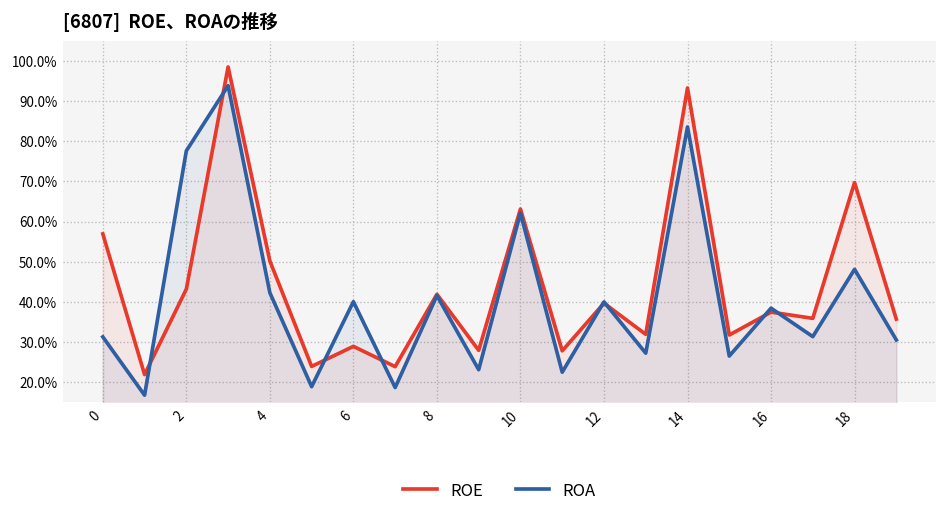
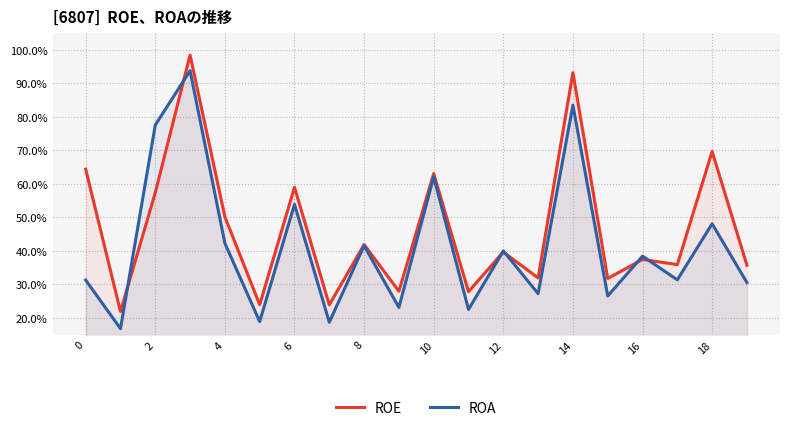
ROE, 0: 57% -> 64%
ROE, 2: 43% -> 57%
ROE, 6: 29% -> 59%
ROA, 6: 40% -> 54%
